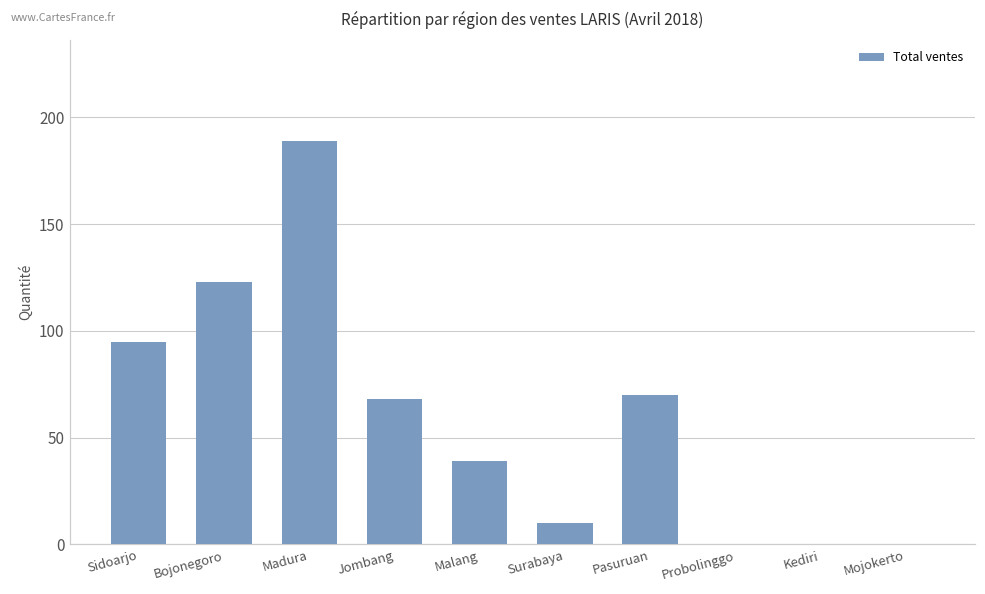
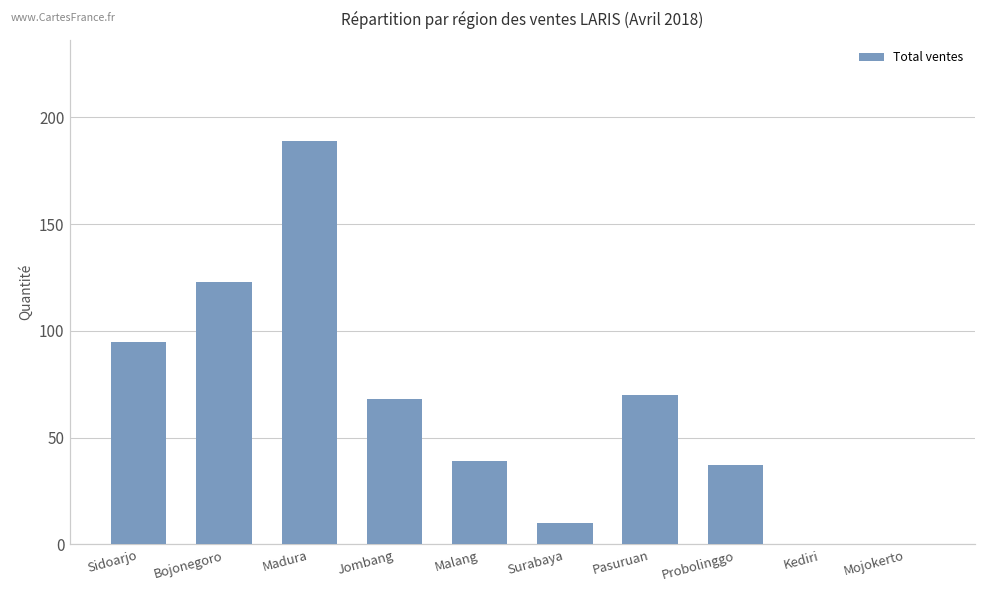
Probolinggo: 0 -> 37
